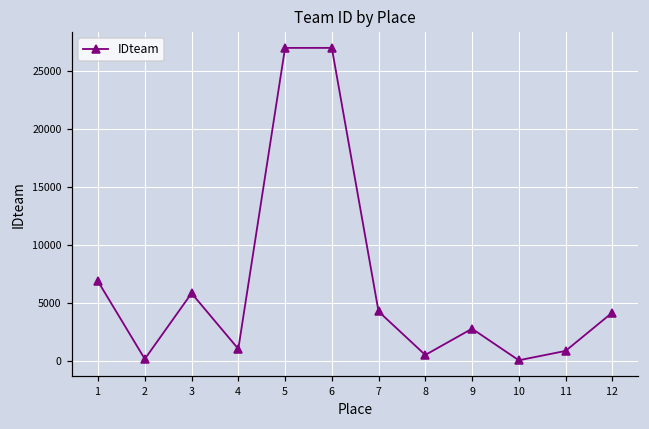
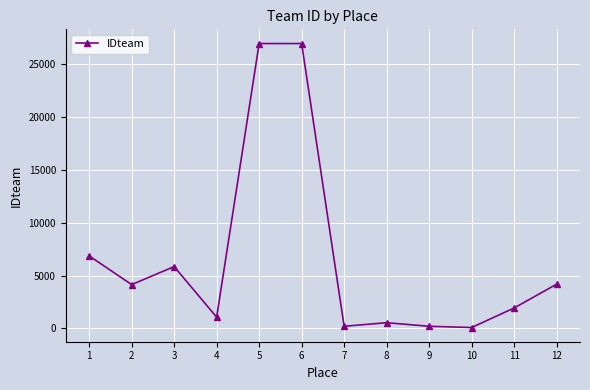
2: 200 -> 4100
7: 4300 -> 200
9: 2800 -> 200
11: 900 -> 1900
